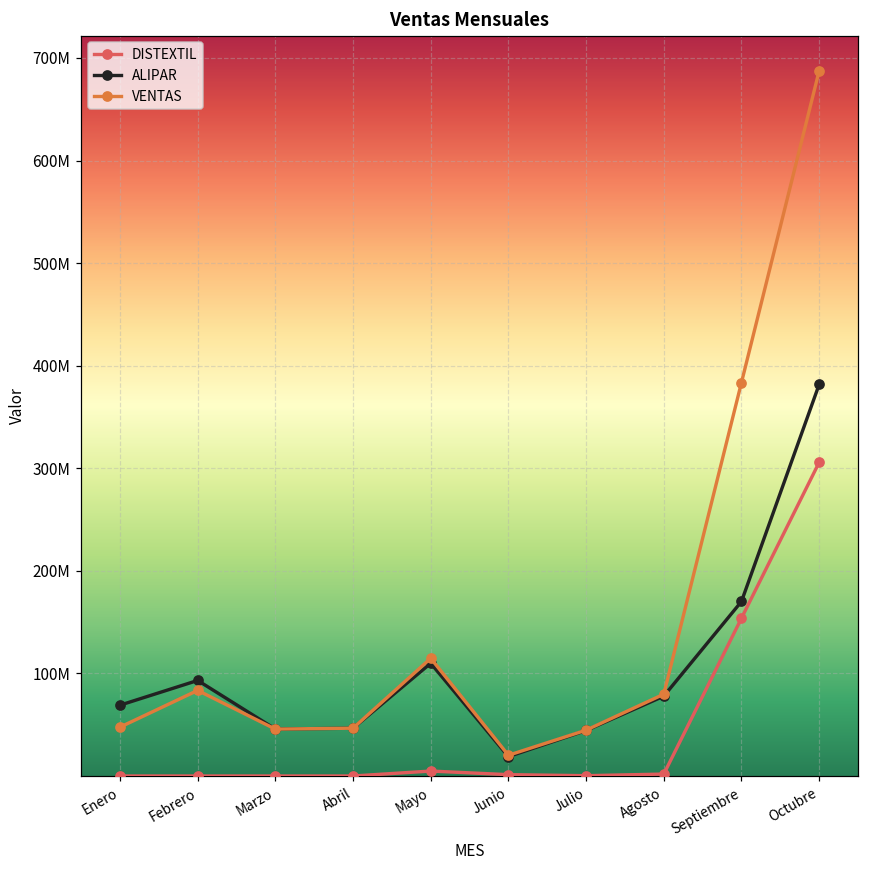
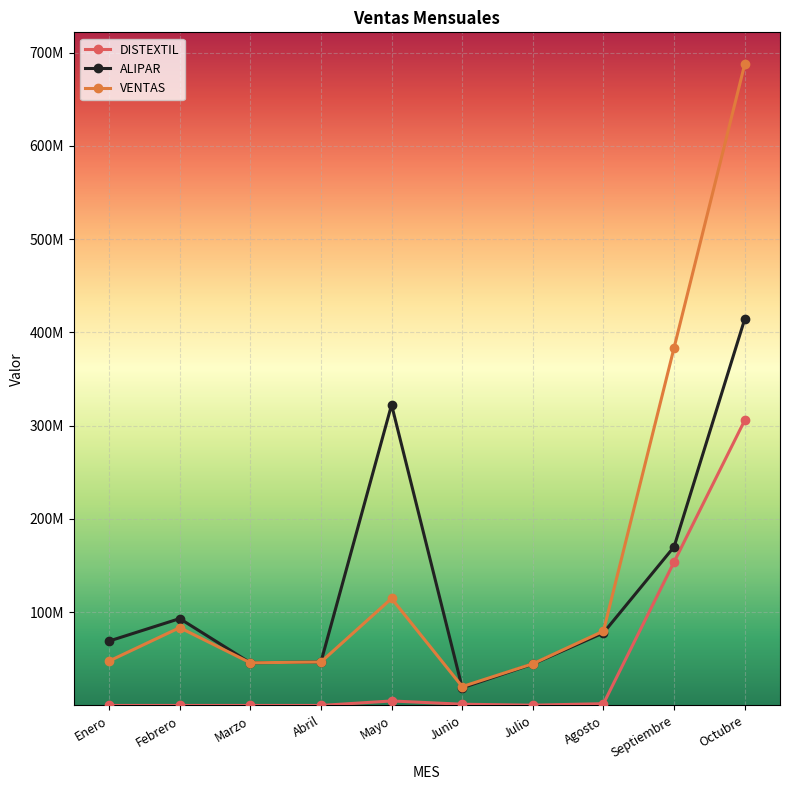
ALIPAR, Mayo: 110000000 -> 320000000
ALIPAR, Octubre: 380000000 -> 410000000
